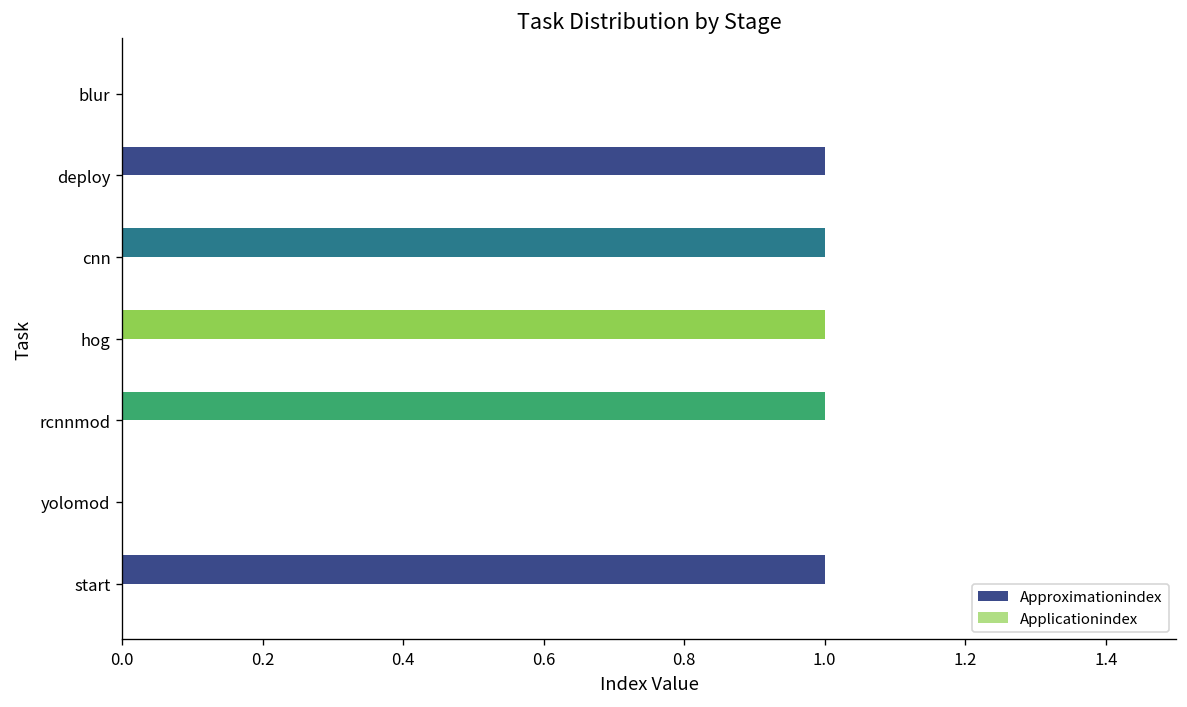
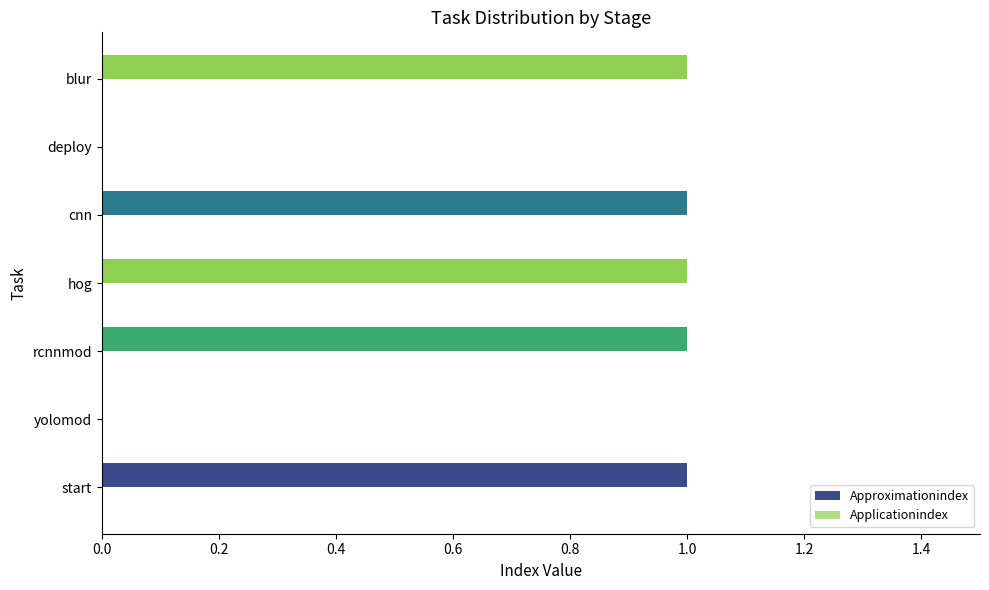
Approximationindex, blur: 0 -> 1
Approximationindex, deploy: 1 -> 0
